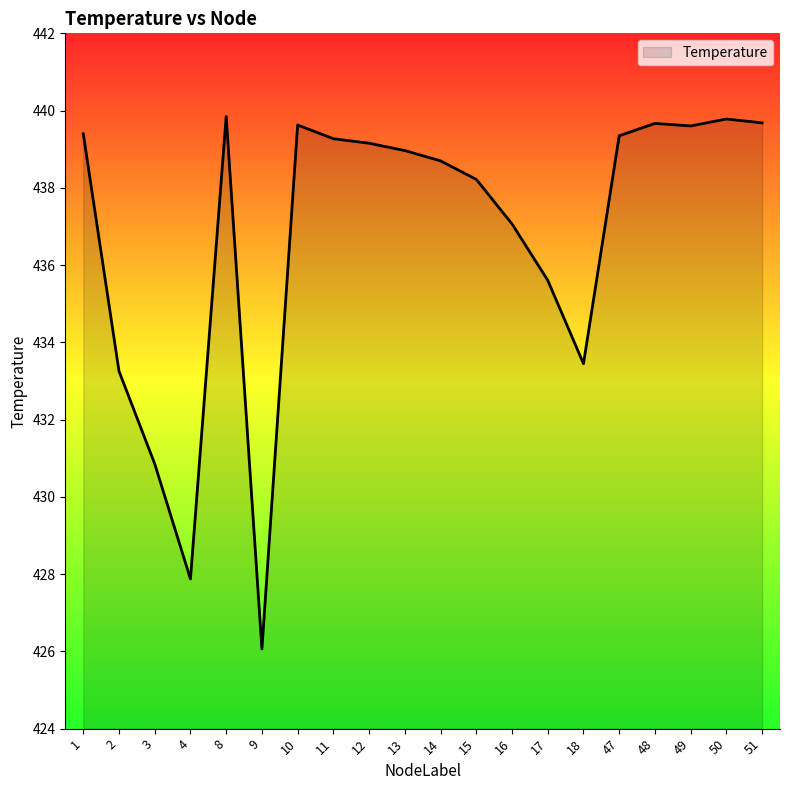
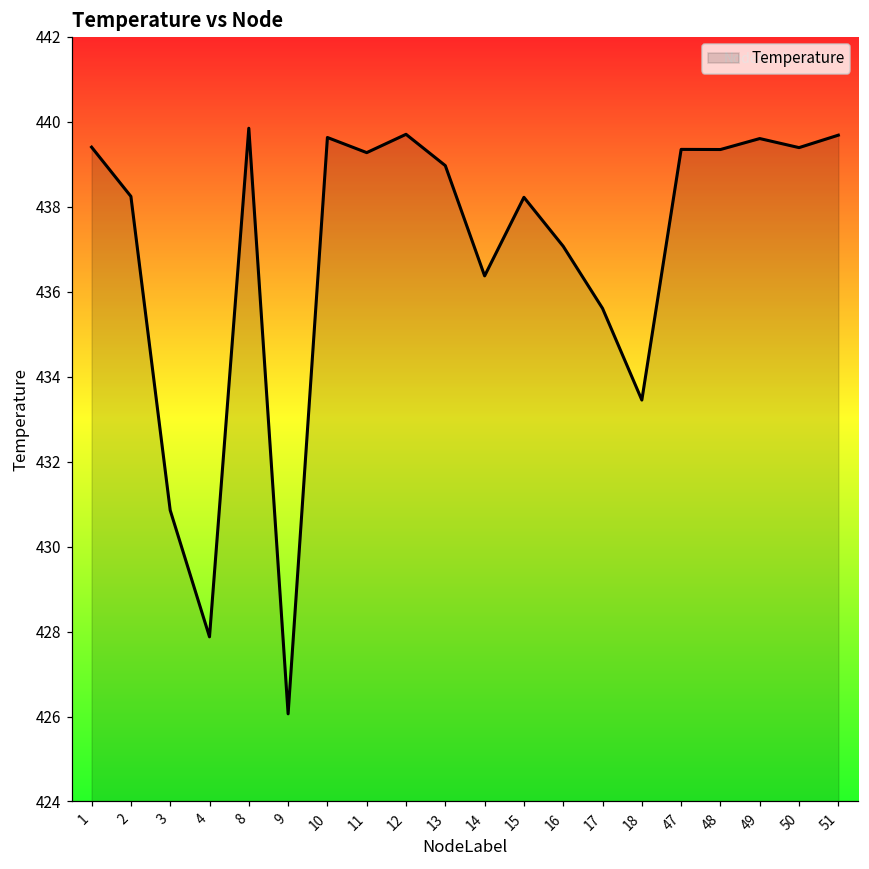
2: 433.3 -> 438.2
12: 439.2 -> 439.7
14: 438.7 -> 436.4
48: 439.7 -> 439.3
50: 439.8 -> 439.4
